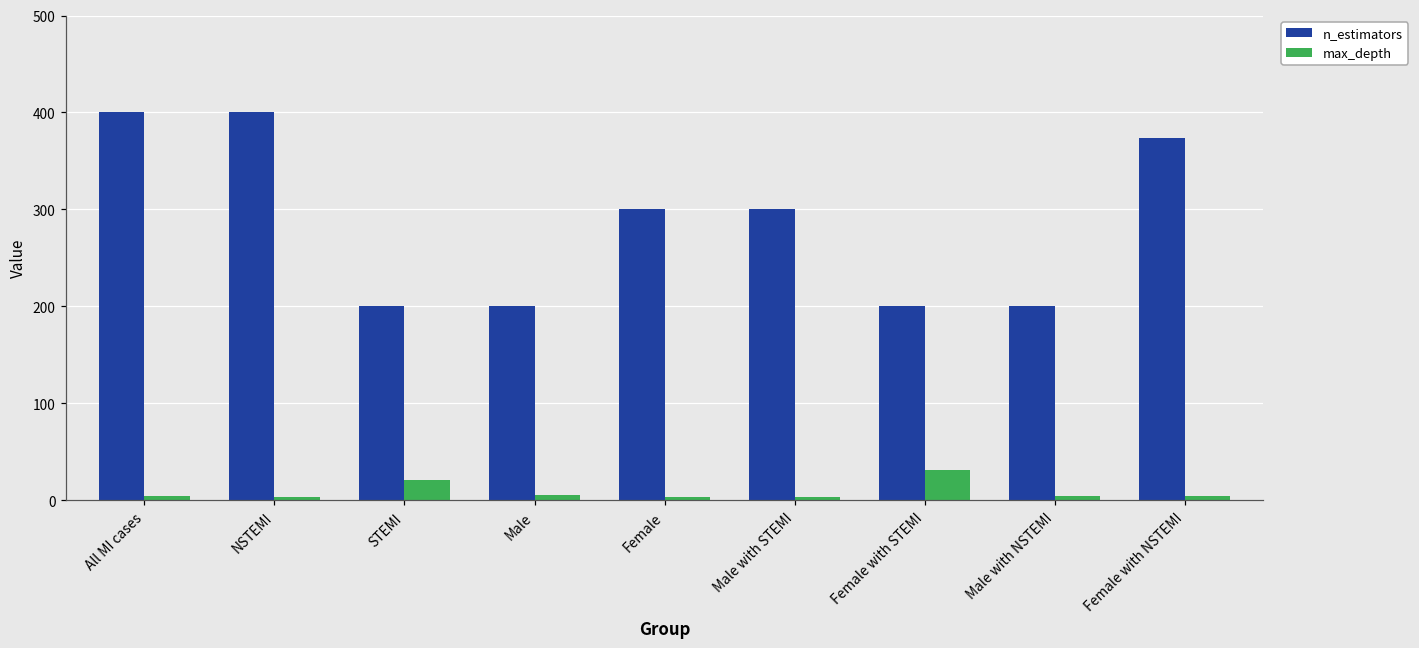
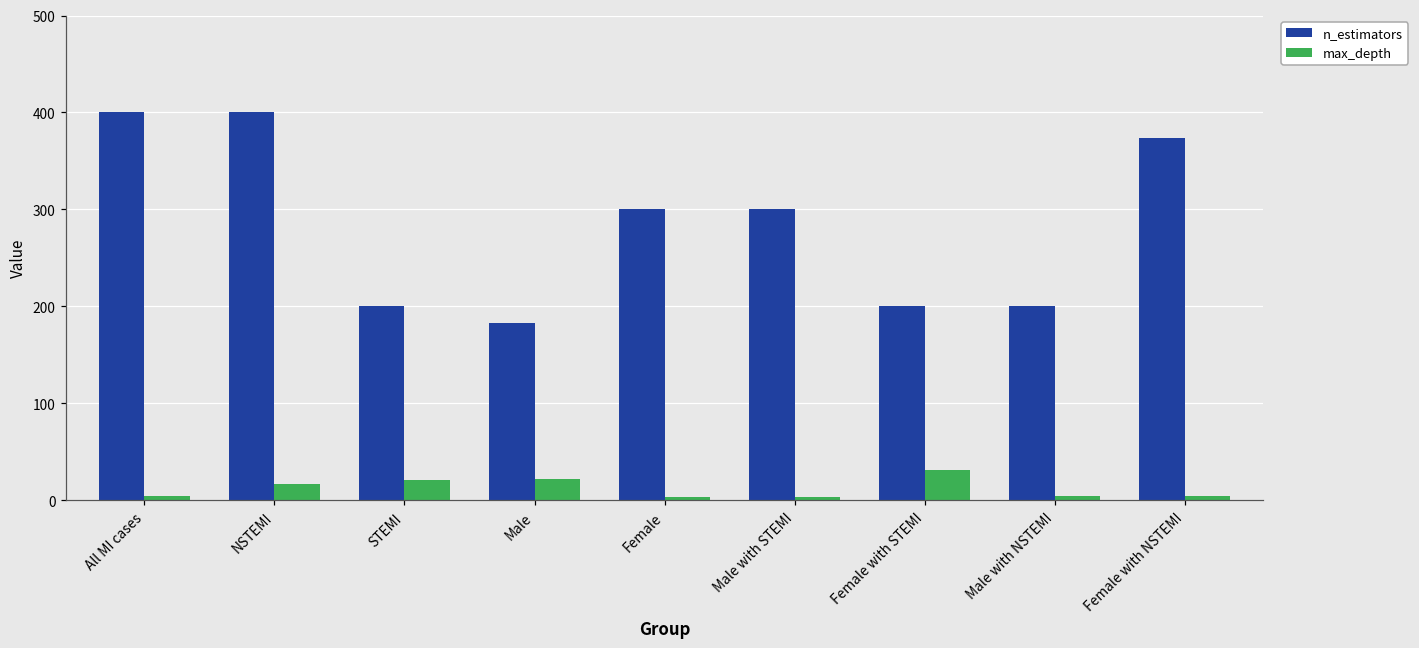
max_depth, NSTEMI: 0 -> 20
n_estimators, Male: 200 -> 180
max_depth, Male: 10 -> 20
